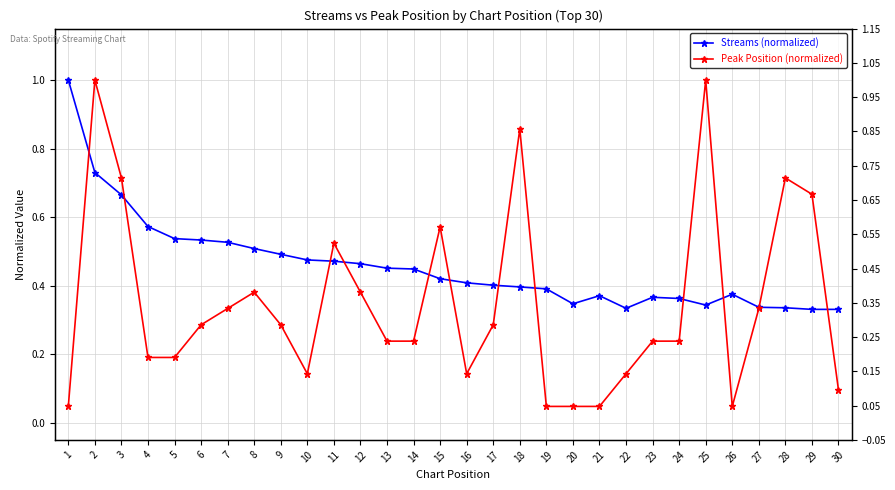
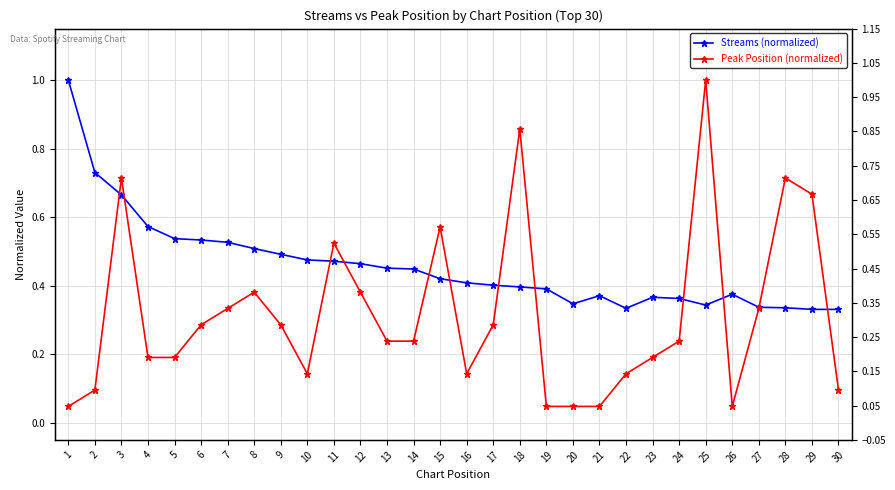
Peak Position (normalized), 2: 1.00 -> 0.10
Peak Position (normalized), 23: 0.24 -> 0.19
